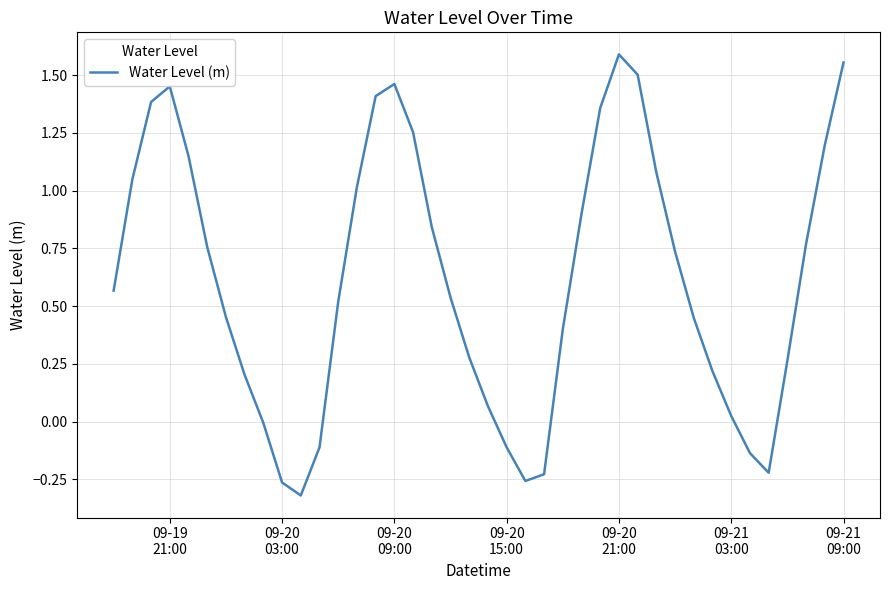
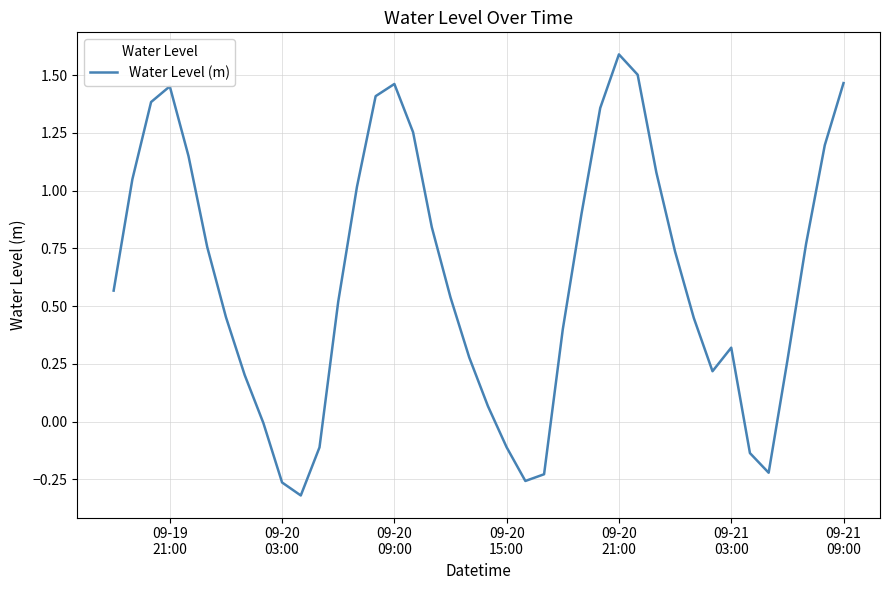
09-21 03:00: 0.02 -> 0.32
09-21 09:00: 1.55 -> 1.47
